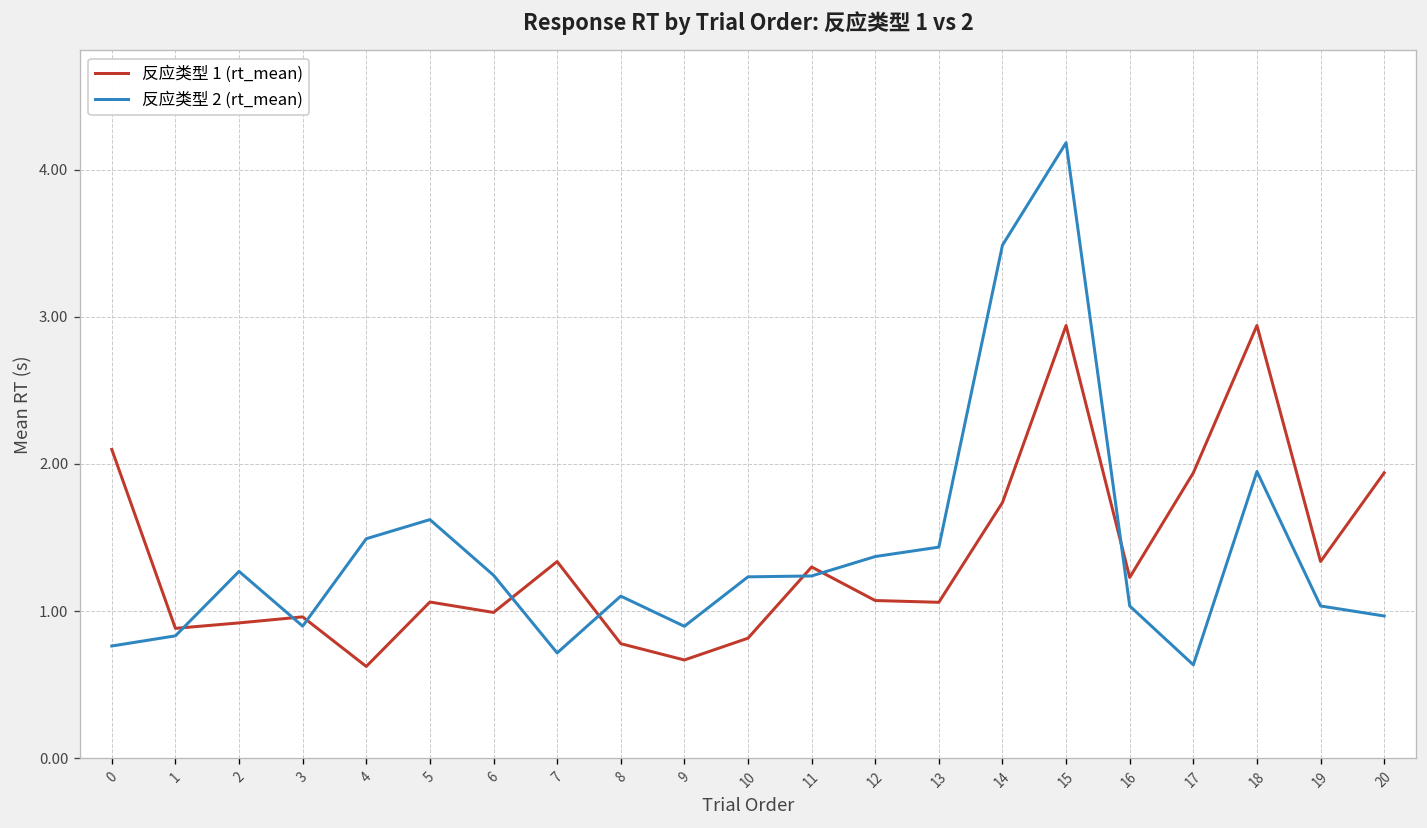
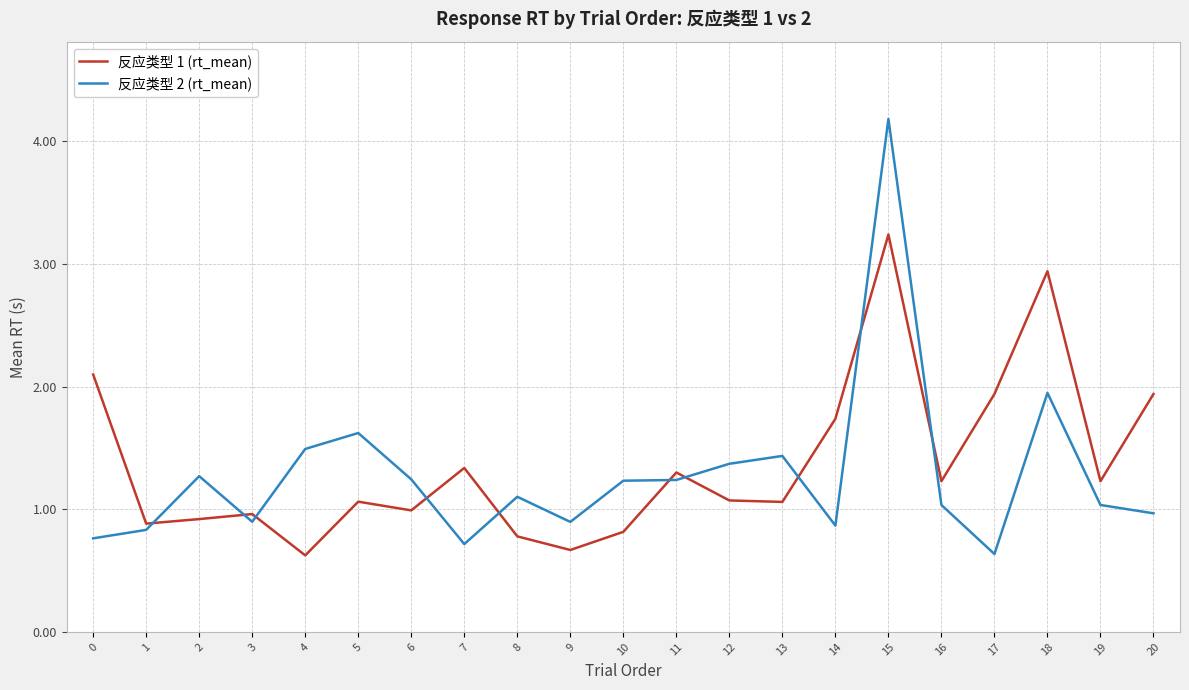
反应类型 2 (rt_mean), 14: 3.49 -> 0.87
反应类型 1 (rt_mean), 15: 2.94 -> 3.24
反应类型 1 (rt_mean), 19: 1.34 -> 1.23
